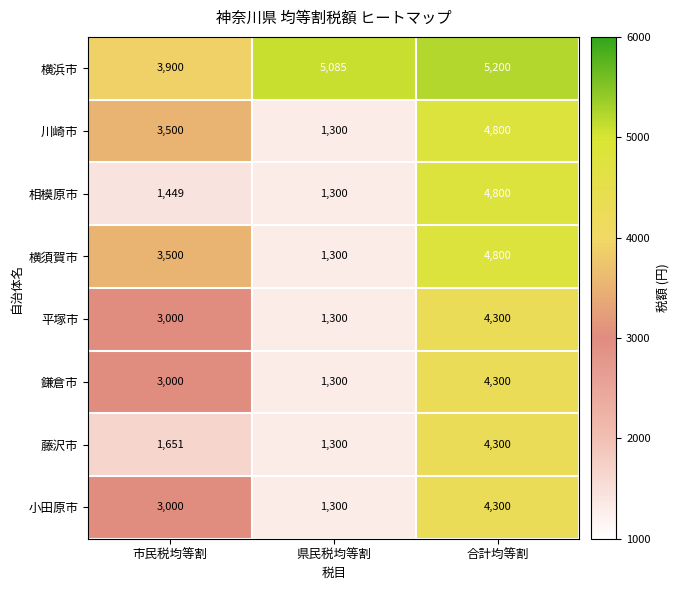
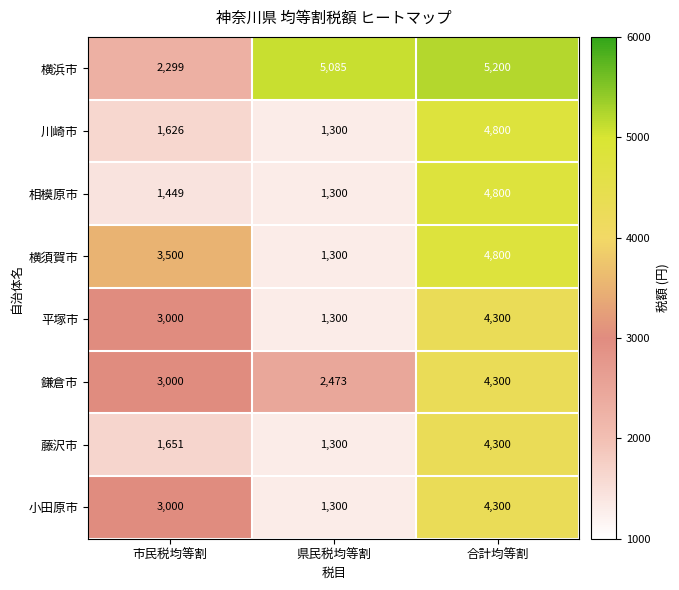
横浜市, 市民税均等割: 3,900 -> 2,299
川崎市, 市民税均等割: 3,500 -> 1,626
鎌倉市, 県民税均等割: 1,300 -> 2,473
